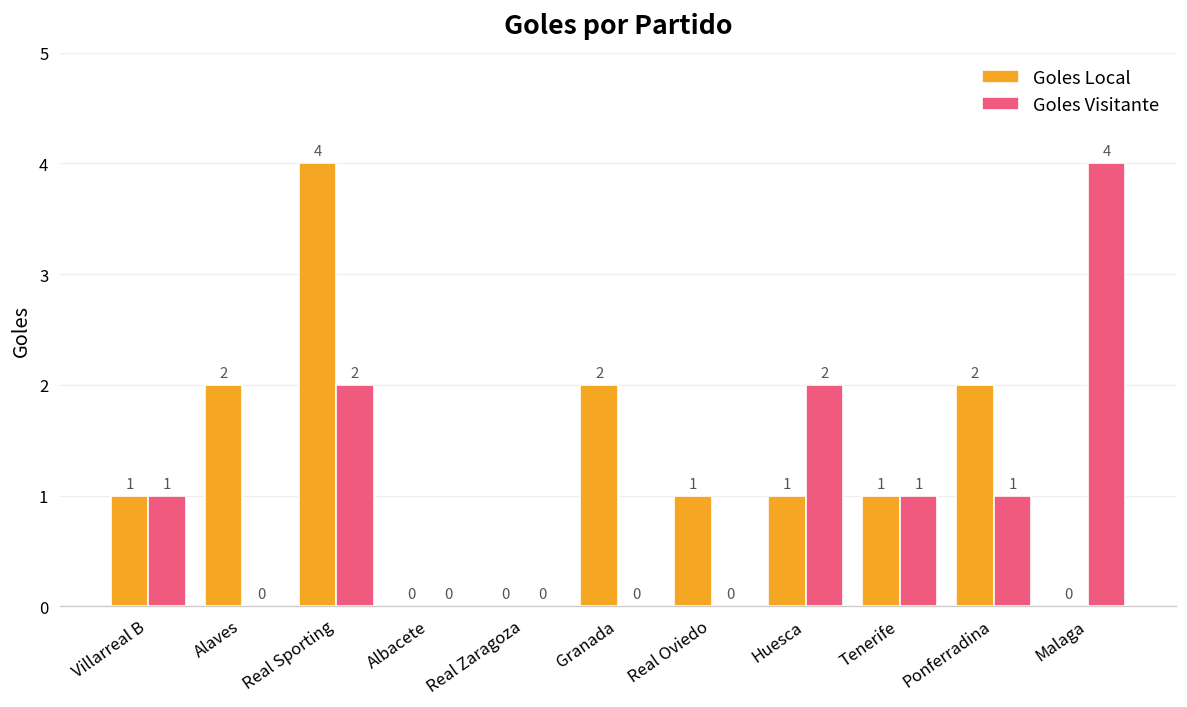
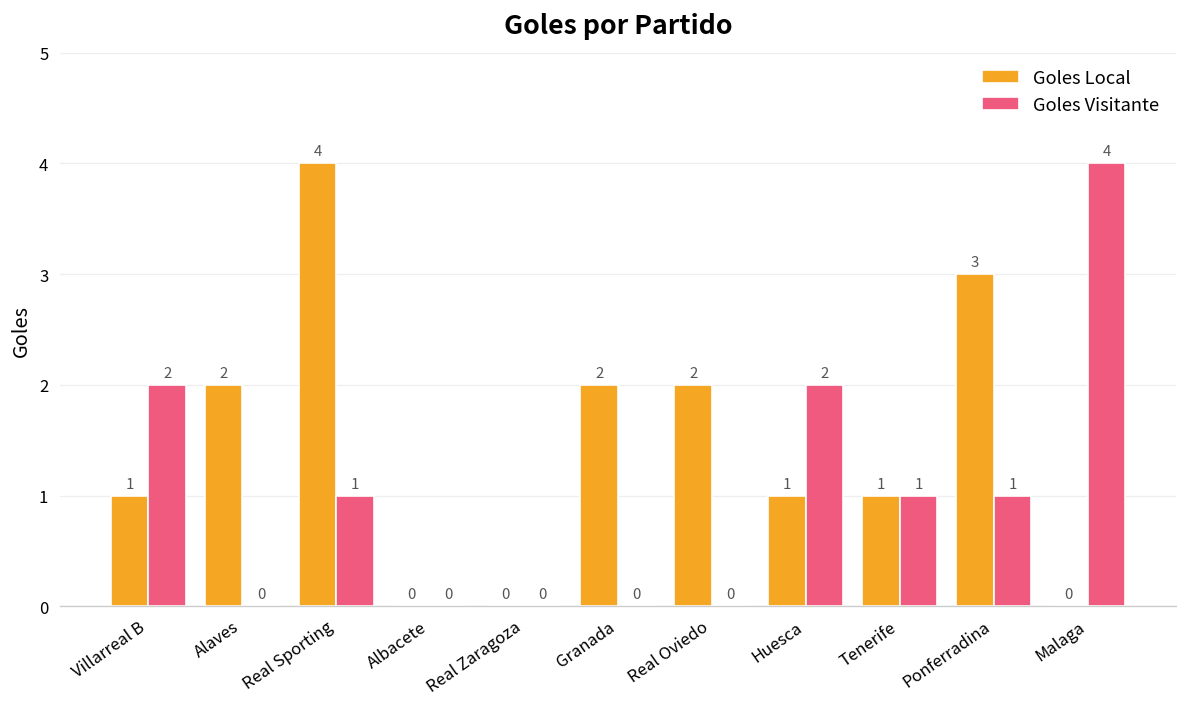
Goles Visitante, Villarreal B: 1 -> 2
Goles Visitante, Real Sporting: 2 -> 1
Goles Local, Real Oviedo: 1 -> 2
Goles Local, Ponferradina: 2 -> 3
